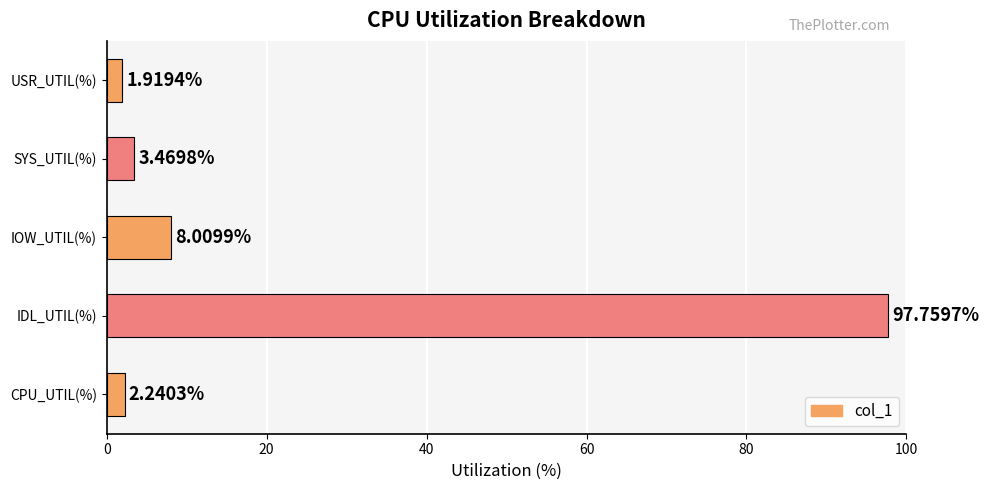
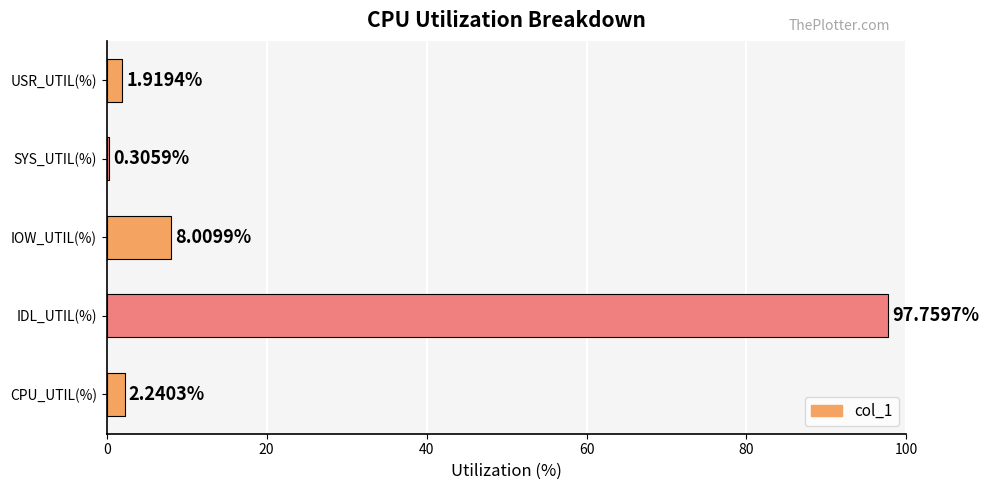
SYS_UTIL(%): 3.4698% -> 0.3059%
